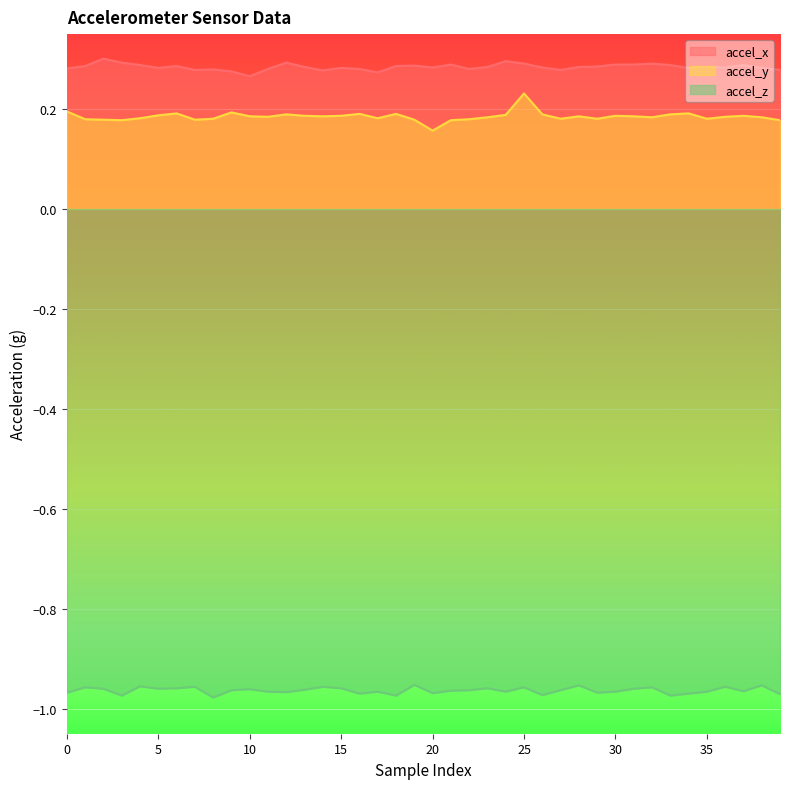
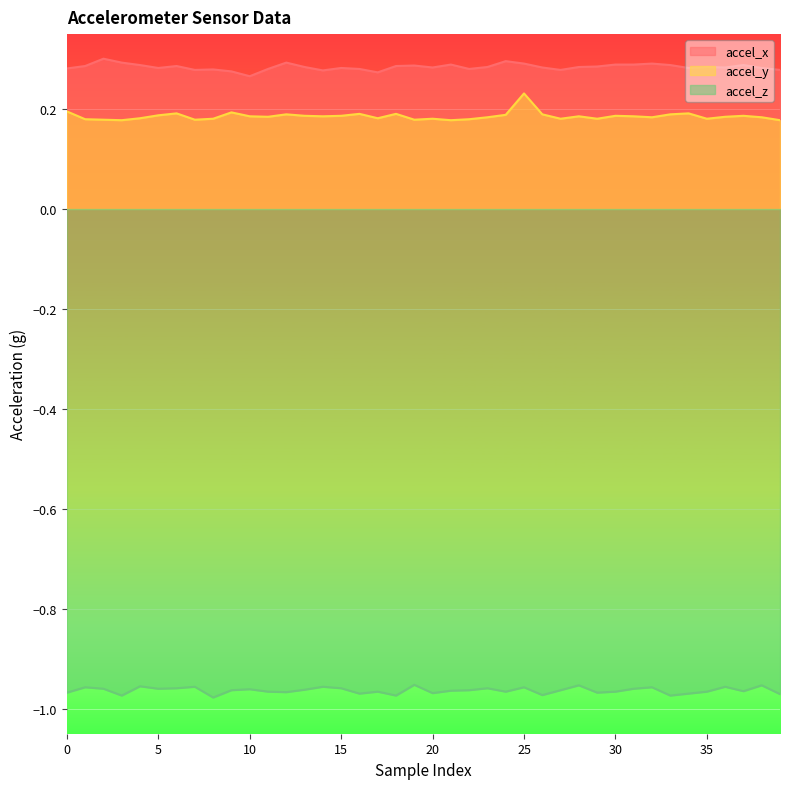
accel_y, 20: 0.16 -> 0.18
